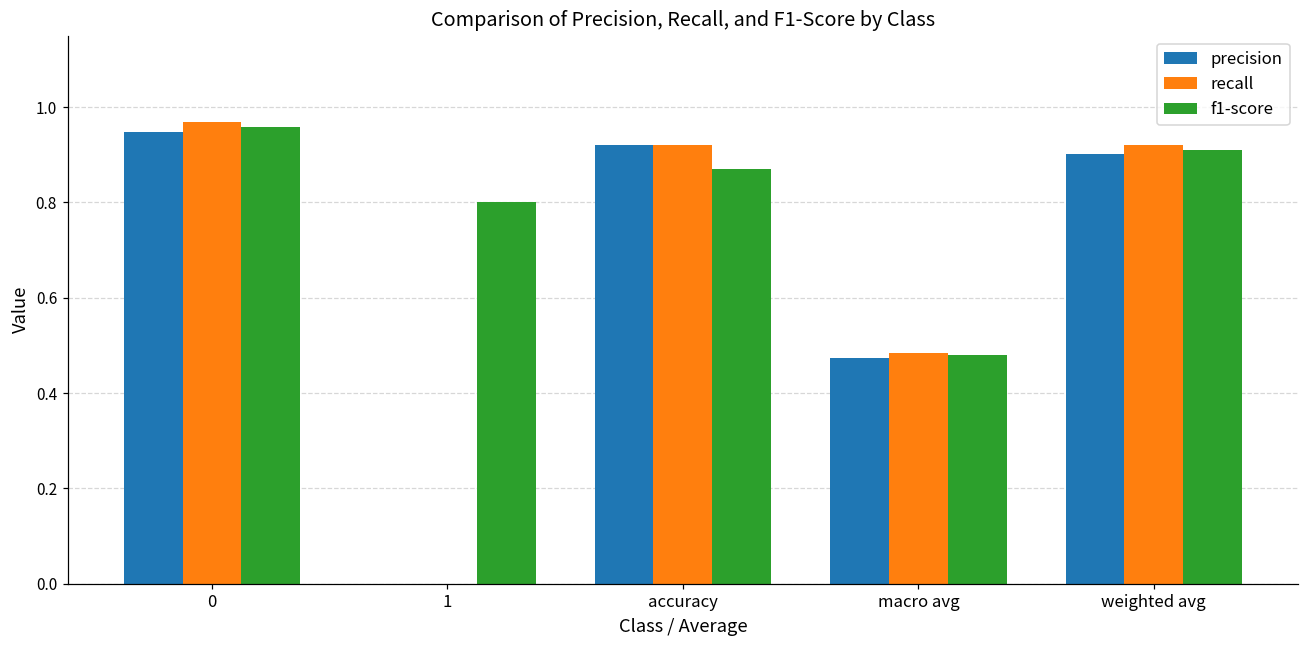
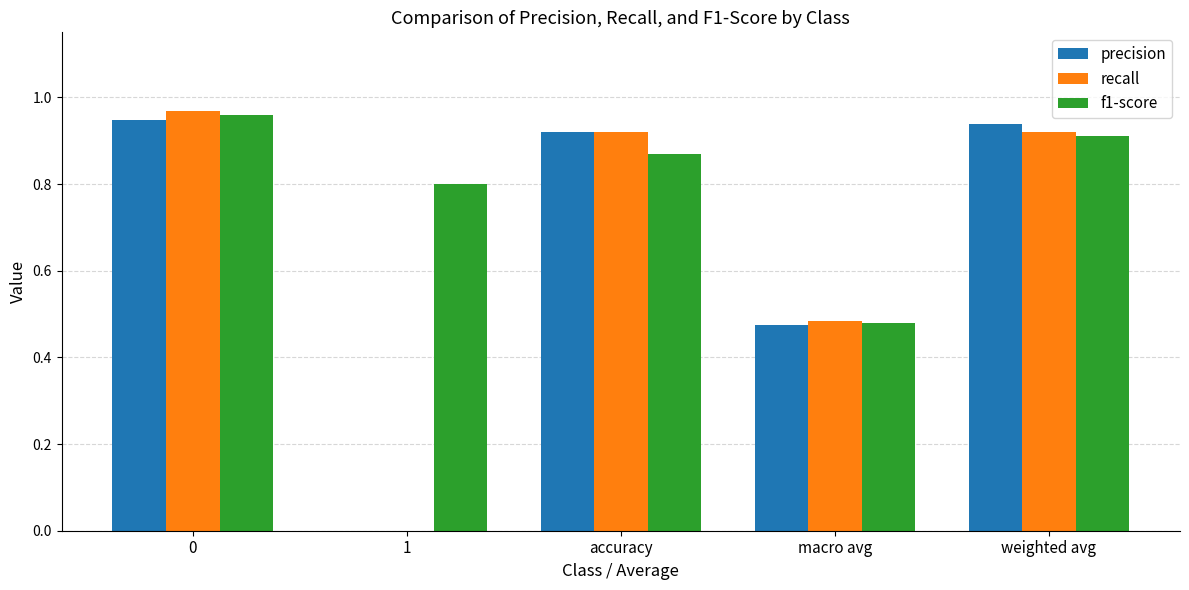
precision, weighted avg: 0.90 -> 0.94
